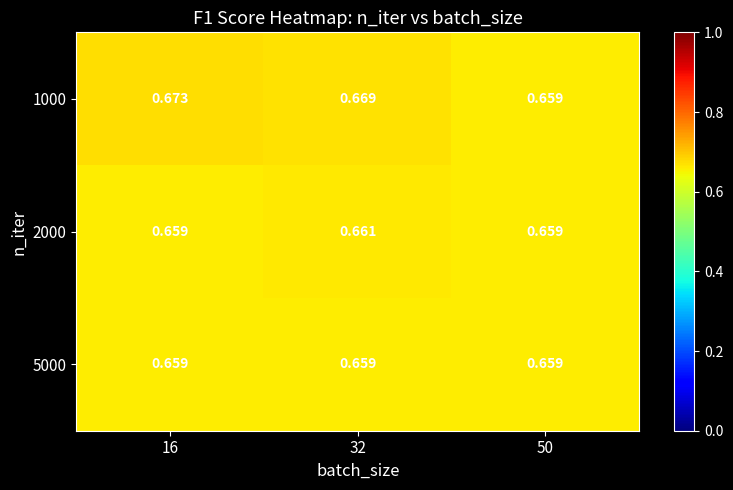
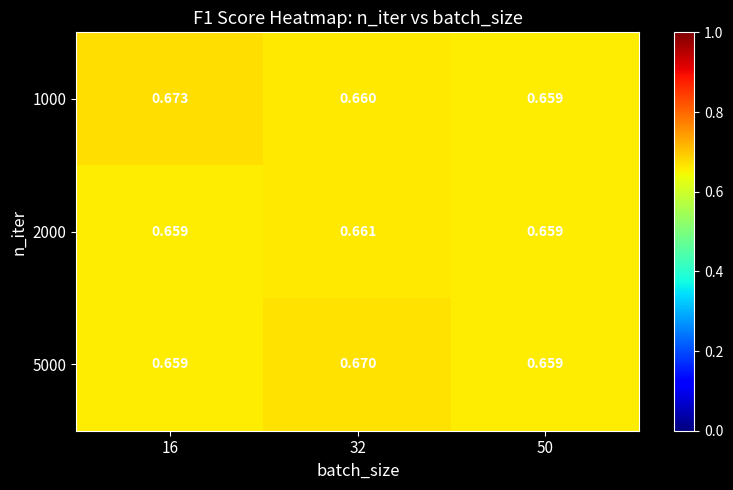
1000, 32: 0.669 -> 0.660
5000, 32: 0.659 -> 0.670
